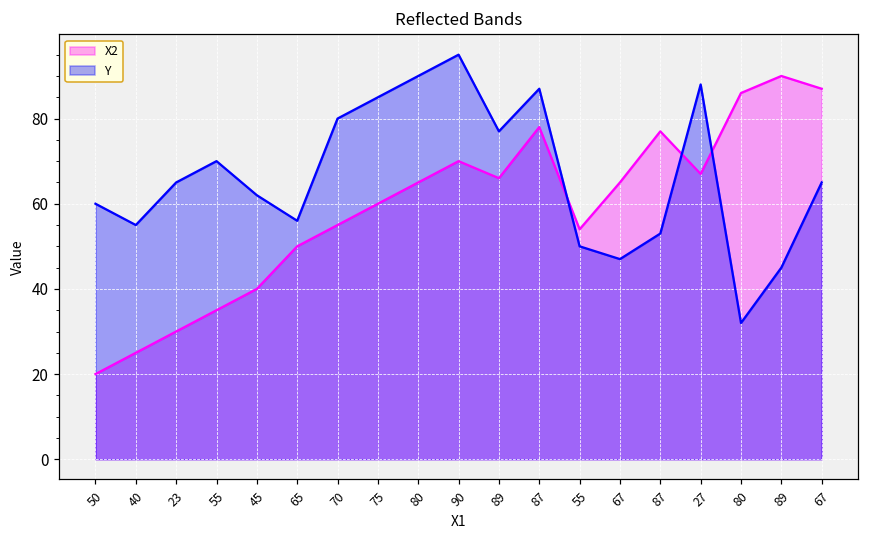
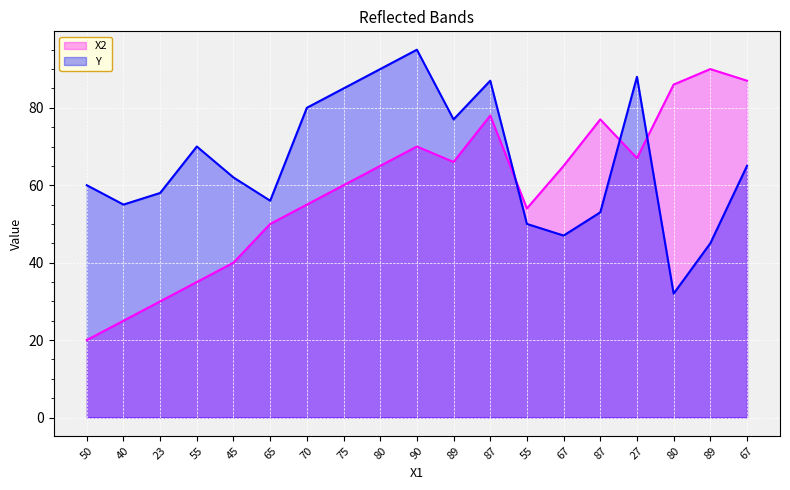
Y, 23: 65 -> 58
